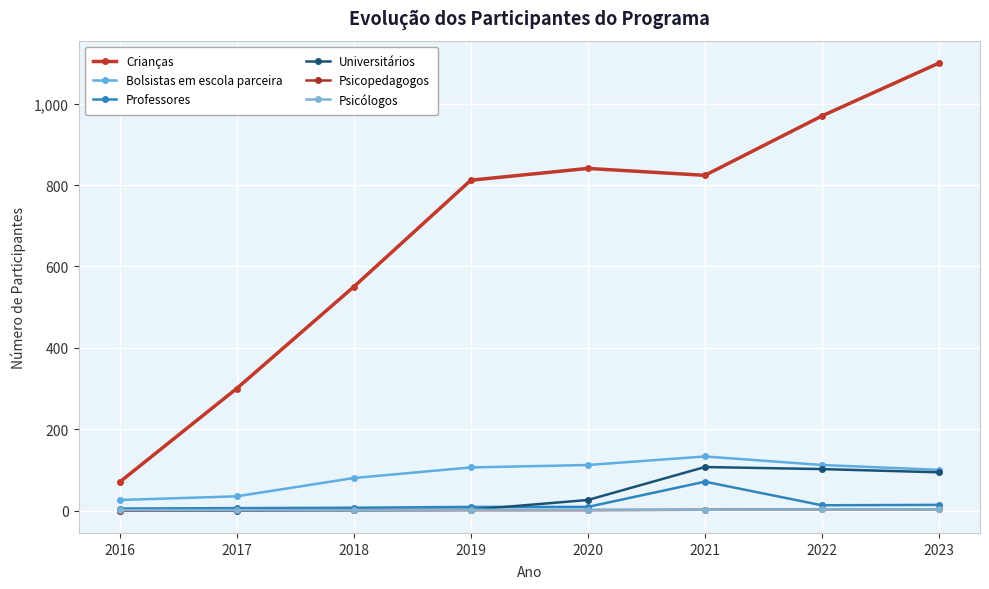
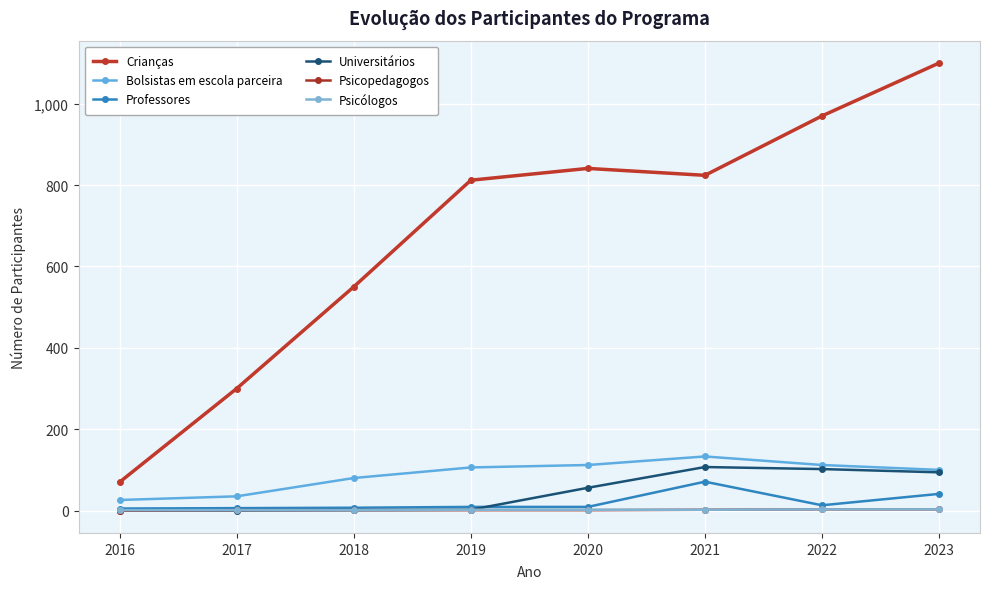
Universitários, 2020: 30 -> 60
Professores, 2023: 10 -> 40
